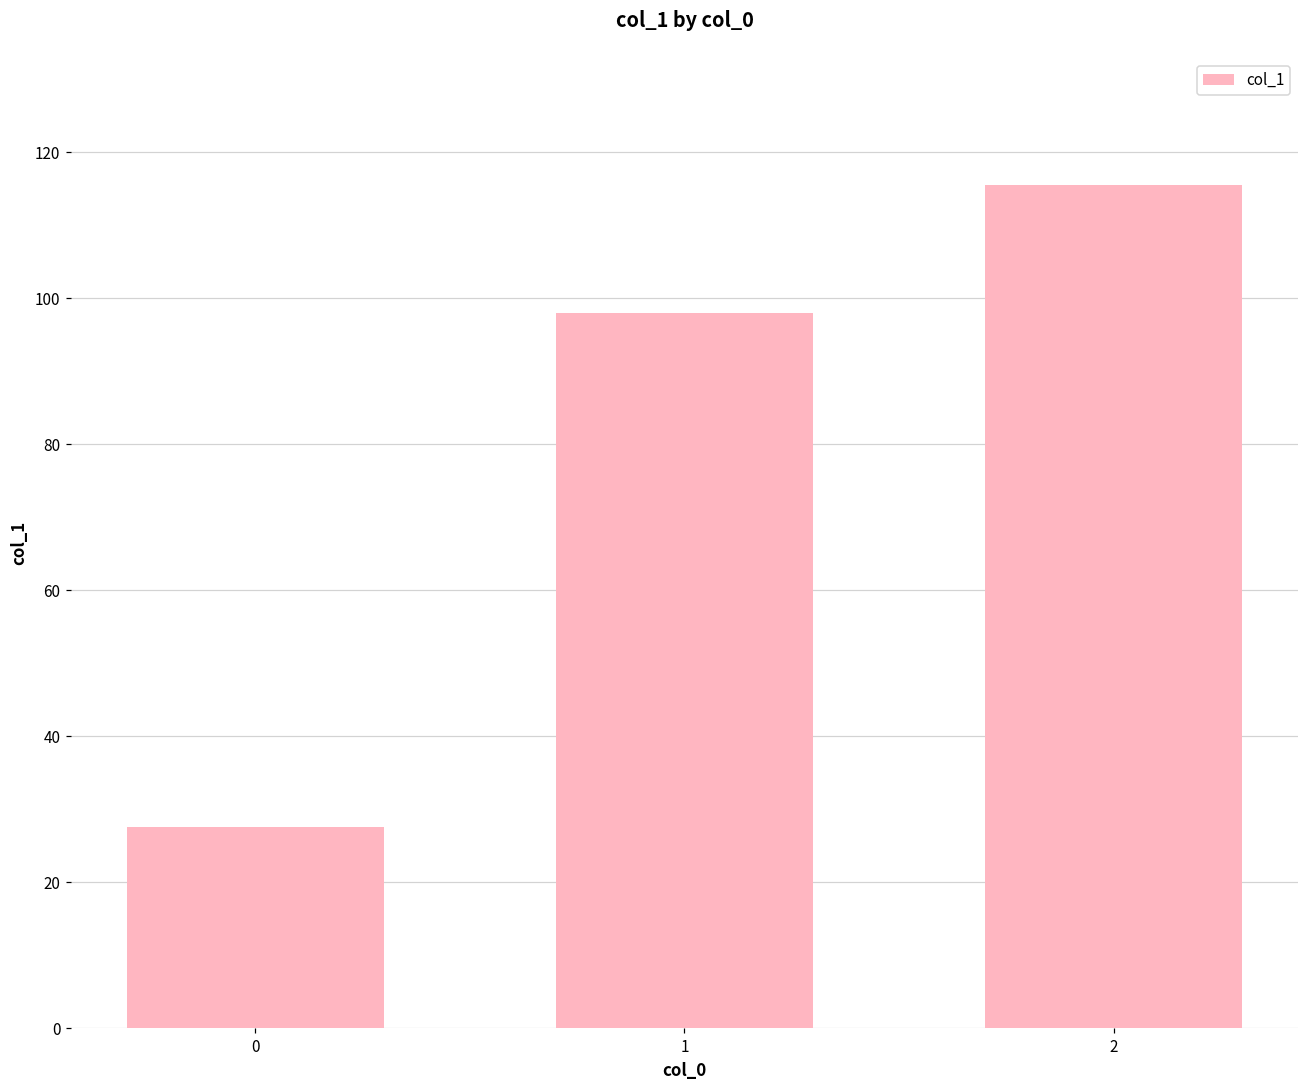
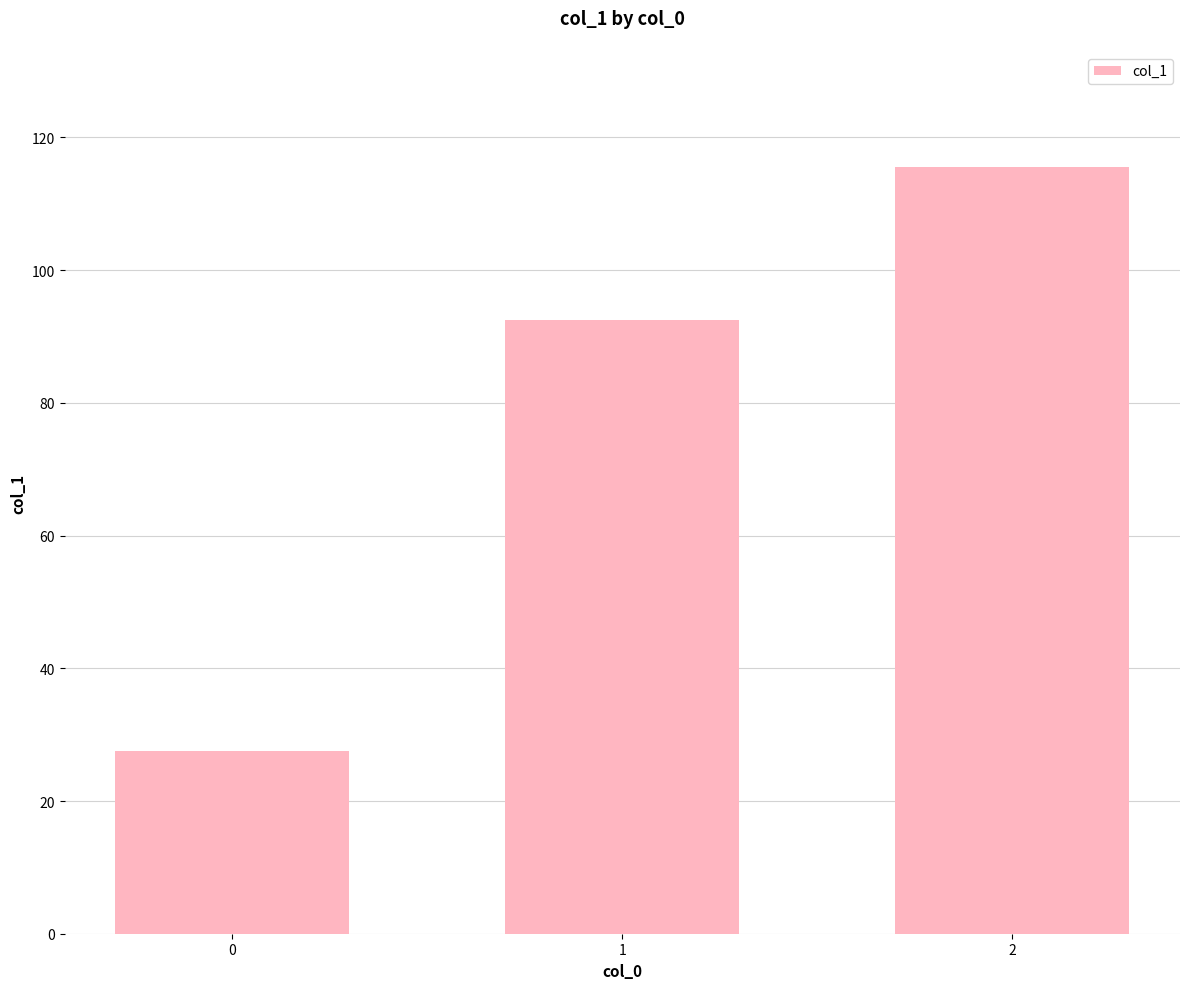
1: 98 -> 93
